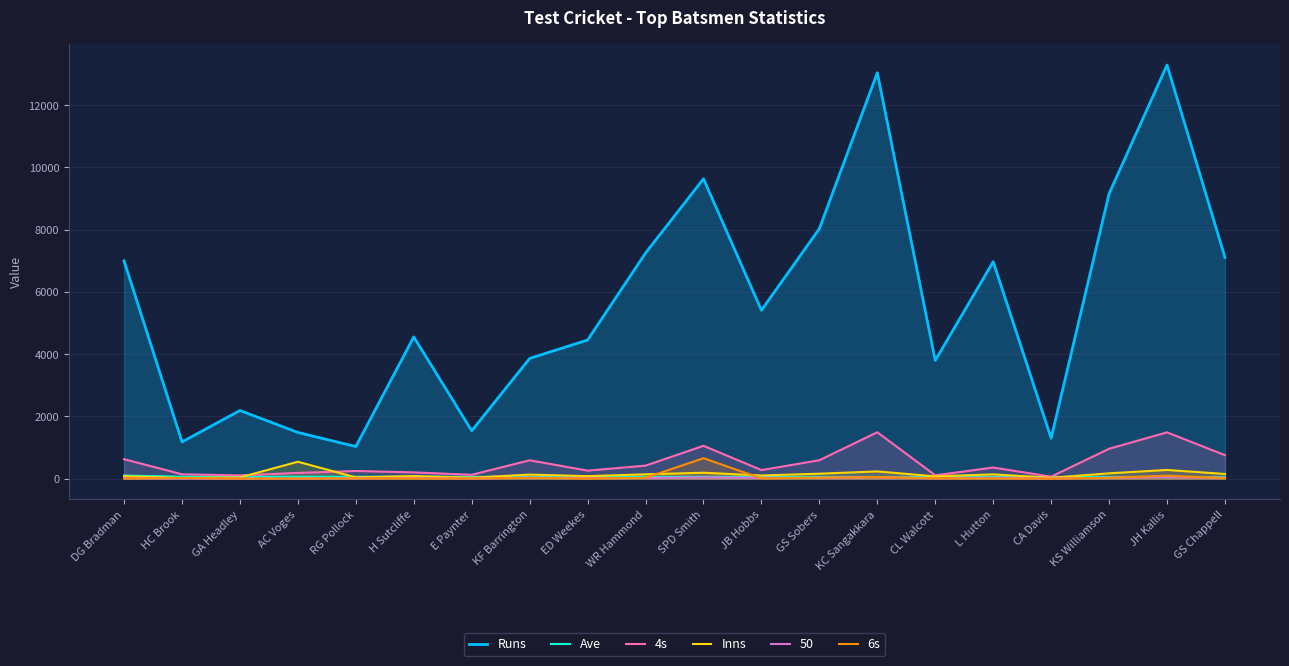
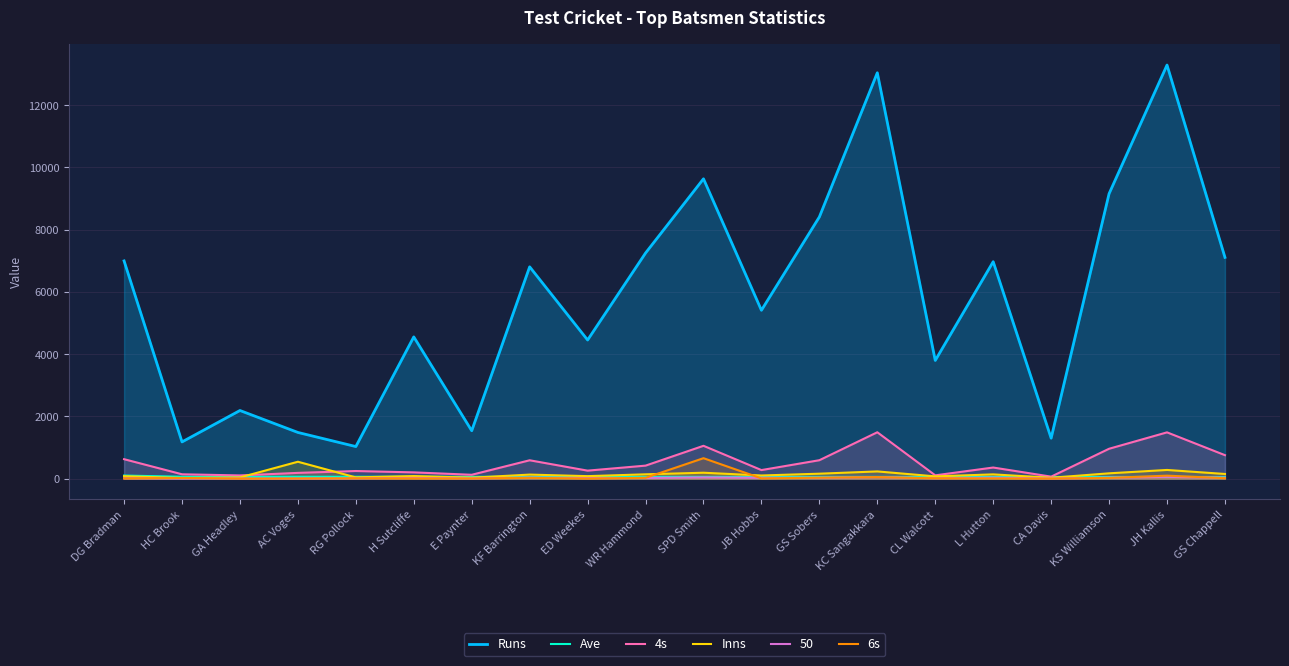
Runs, KF Barrington: 3900 -> 6800
Runs, GS Sobers: 8000 -> 8400
